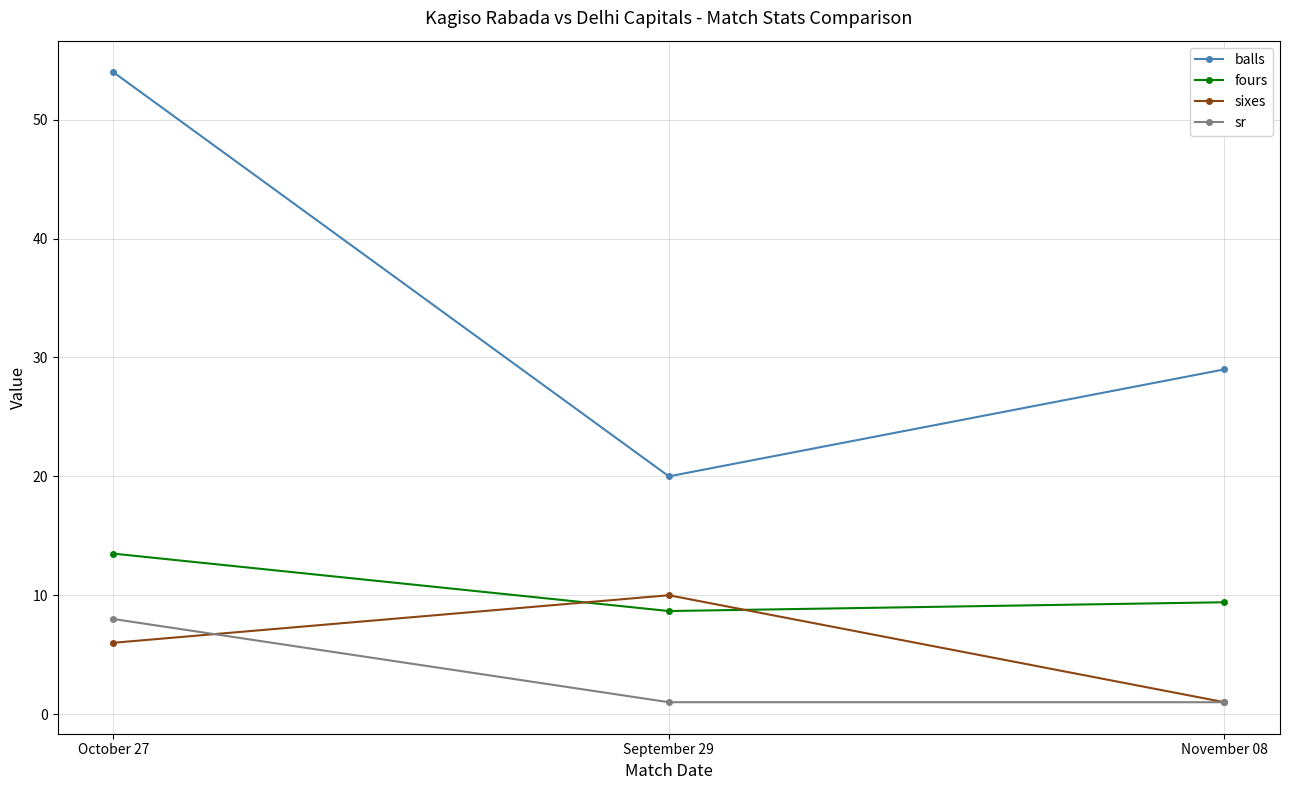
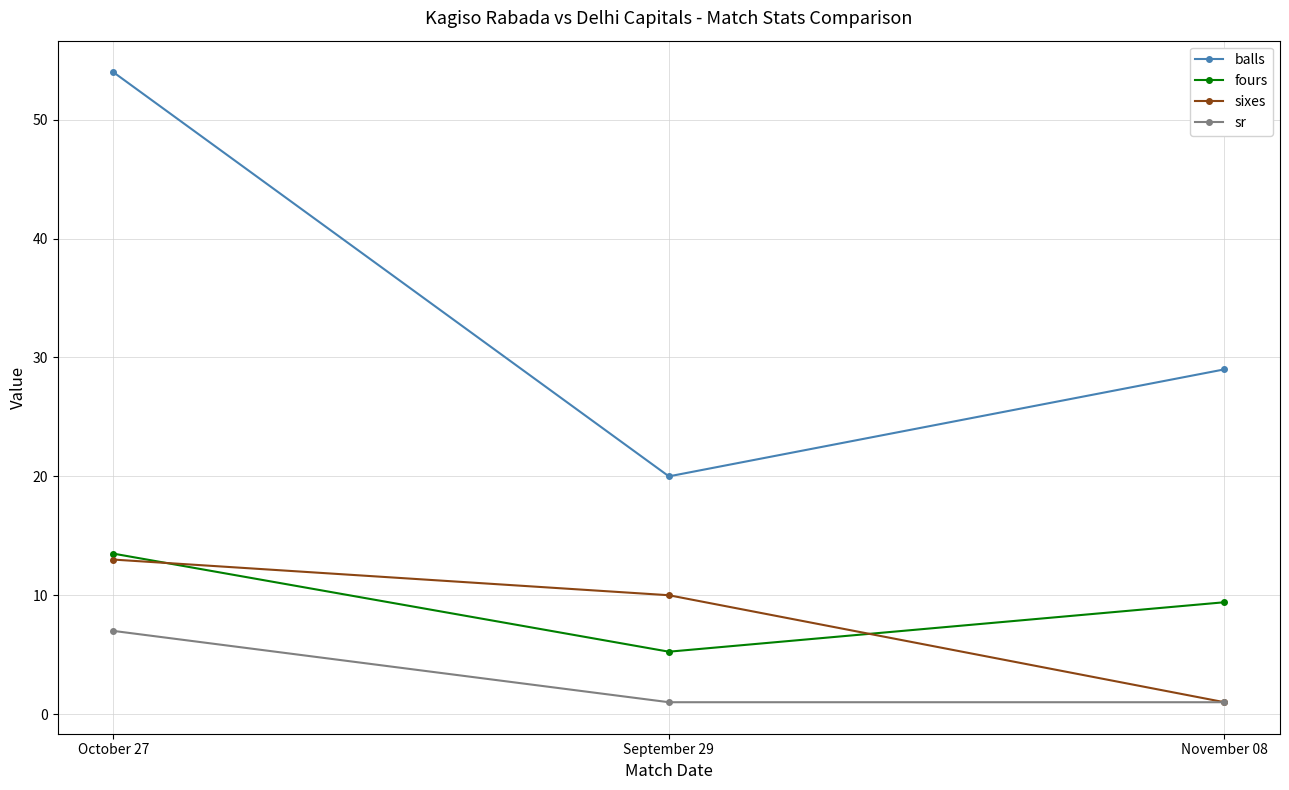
sixes, October 27: 6 -> 13
sr, October 27: 8 -> 7
fours, September 29: 8.7 -> 5.3
